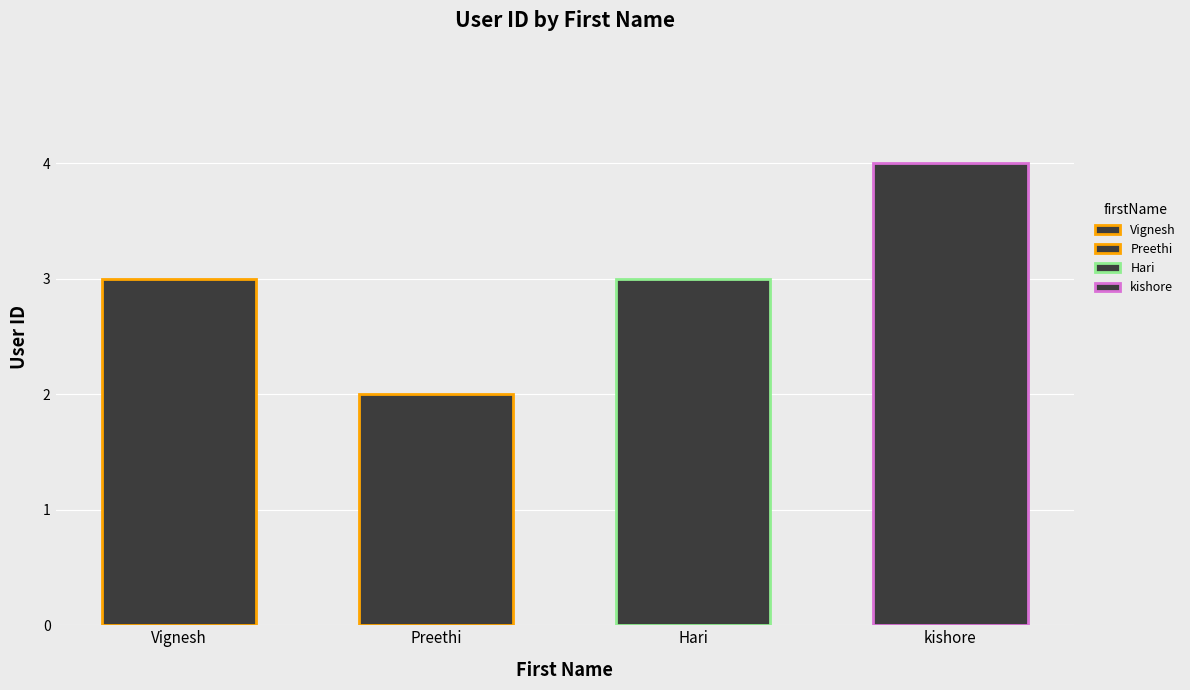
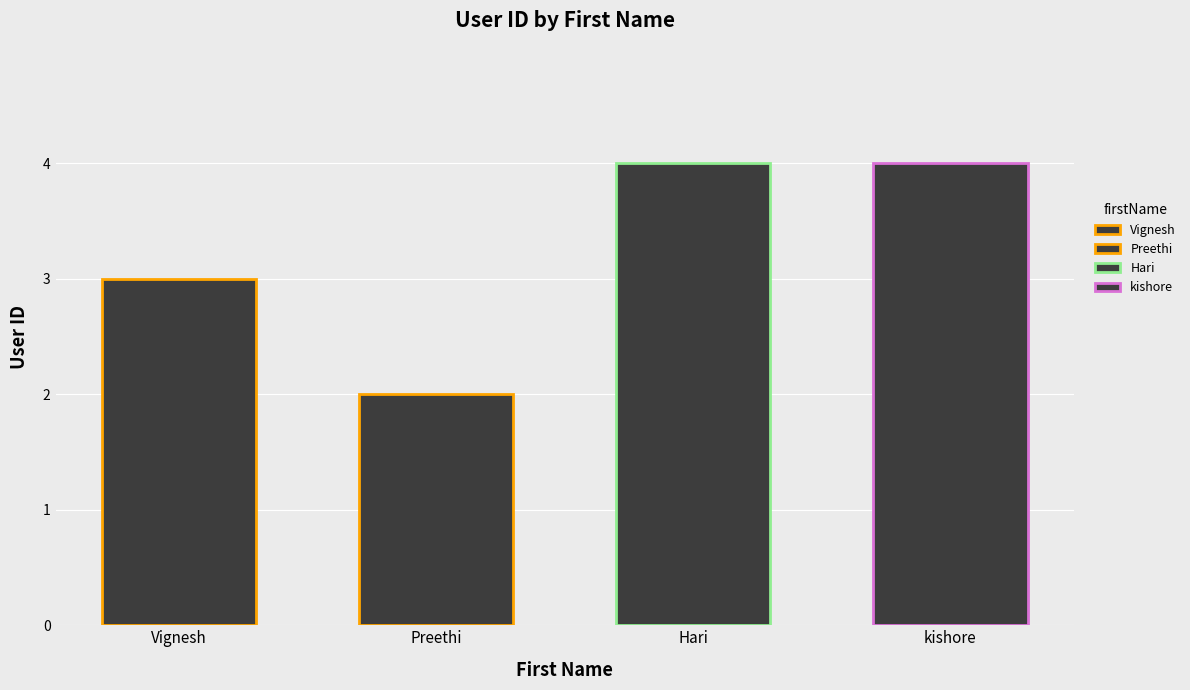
Hari: 3 -> 4
